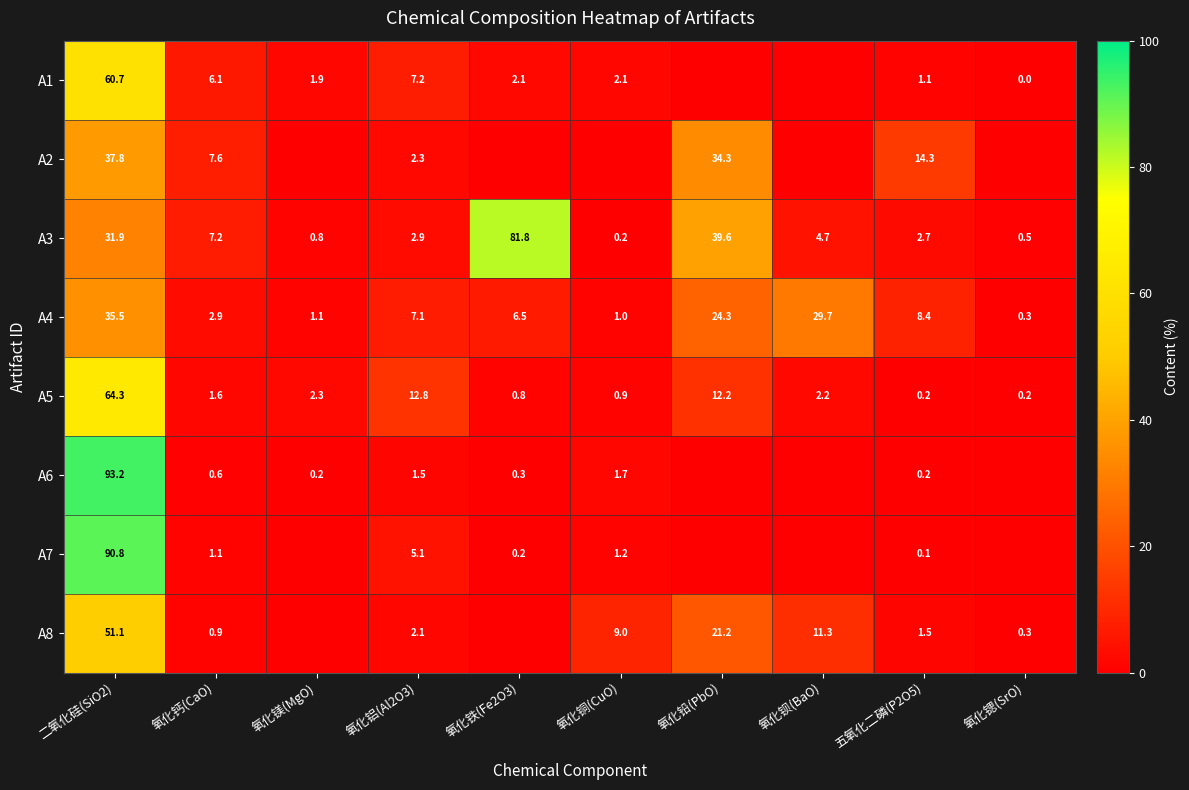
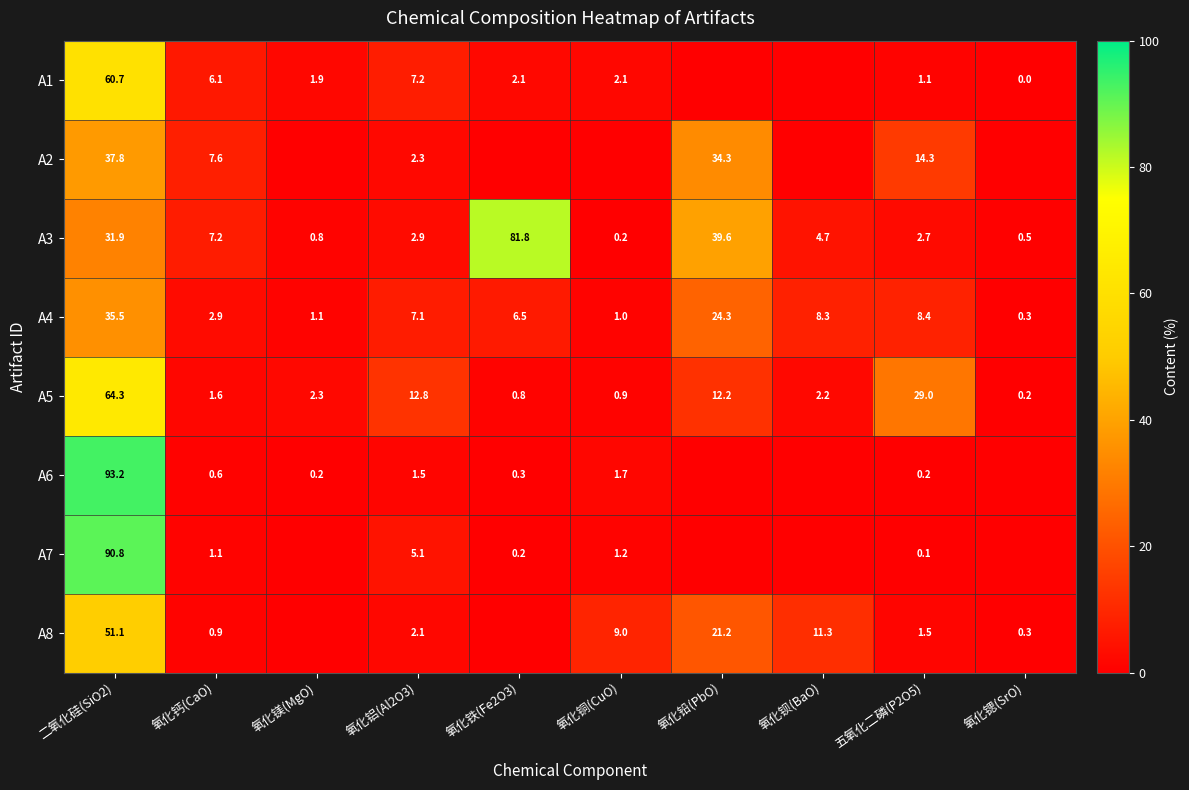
A4, 氧化钡(BaO): 29.7 -> 8.3
A5, 五氧化二磷(P2O5): 0.2 -> 29.0
